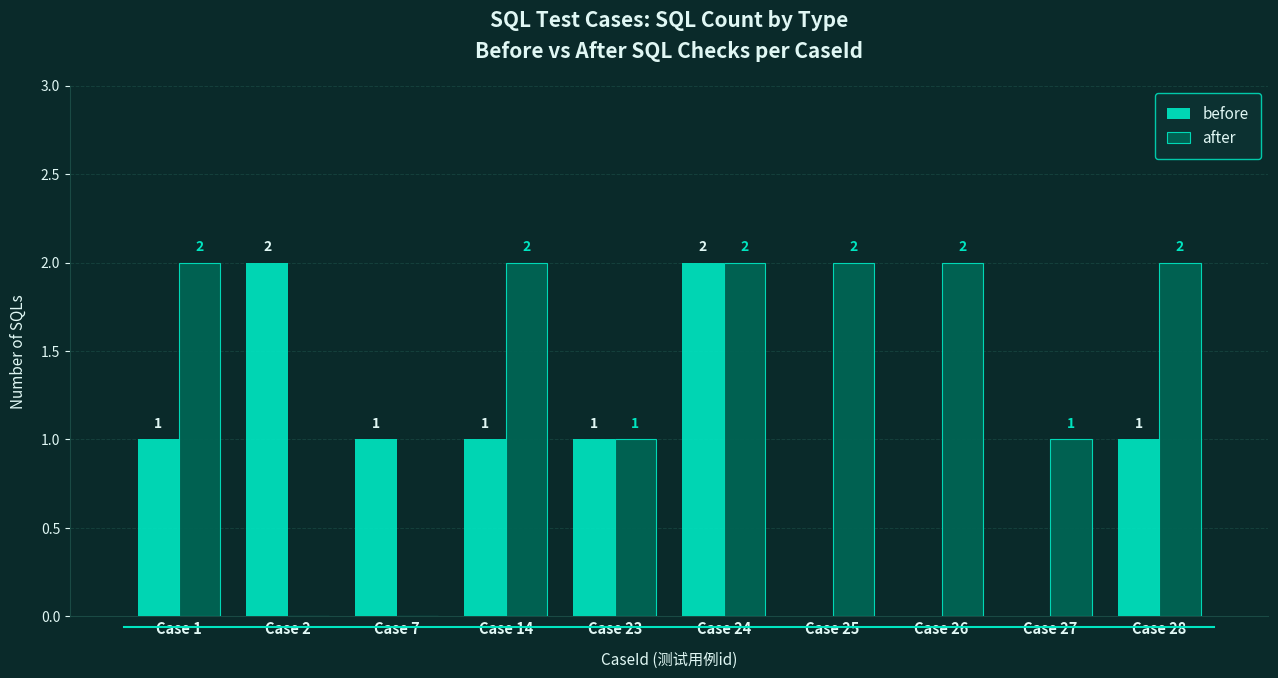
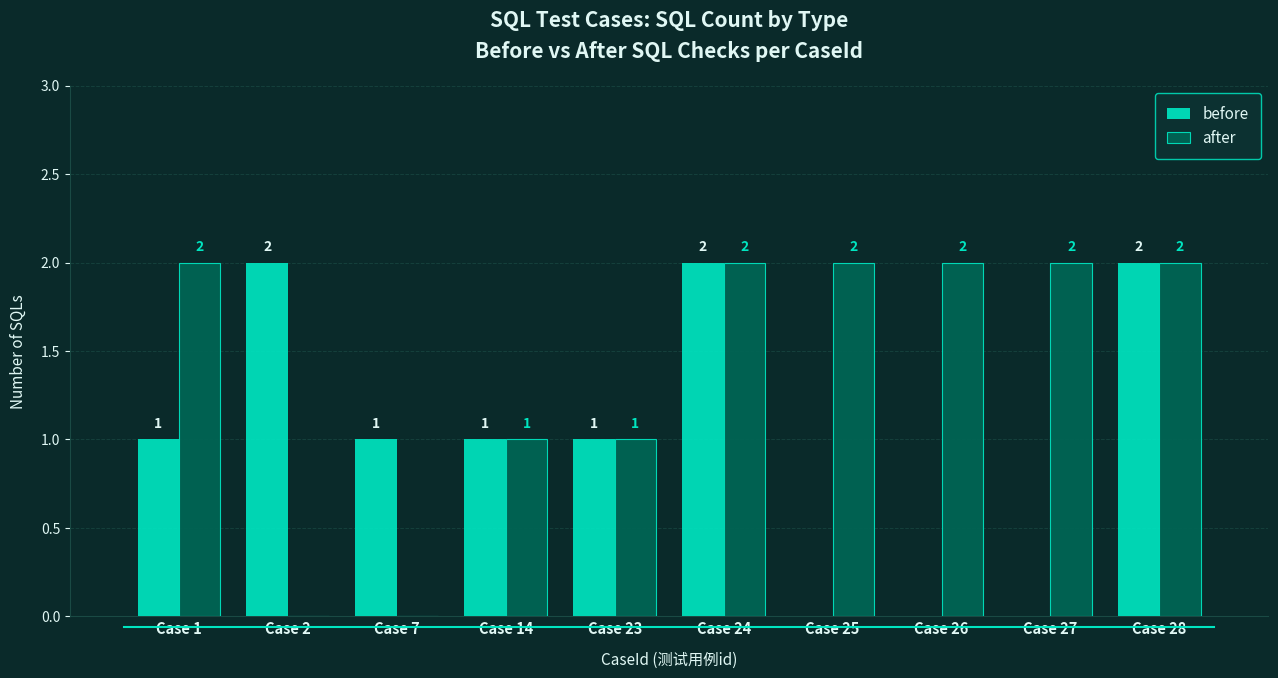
after, Case 14: 2 -> 1
after, Case 27: 1 -> 2
before, Case 28: 1 -> 2
